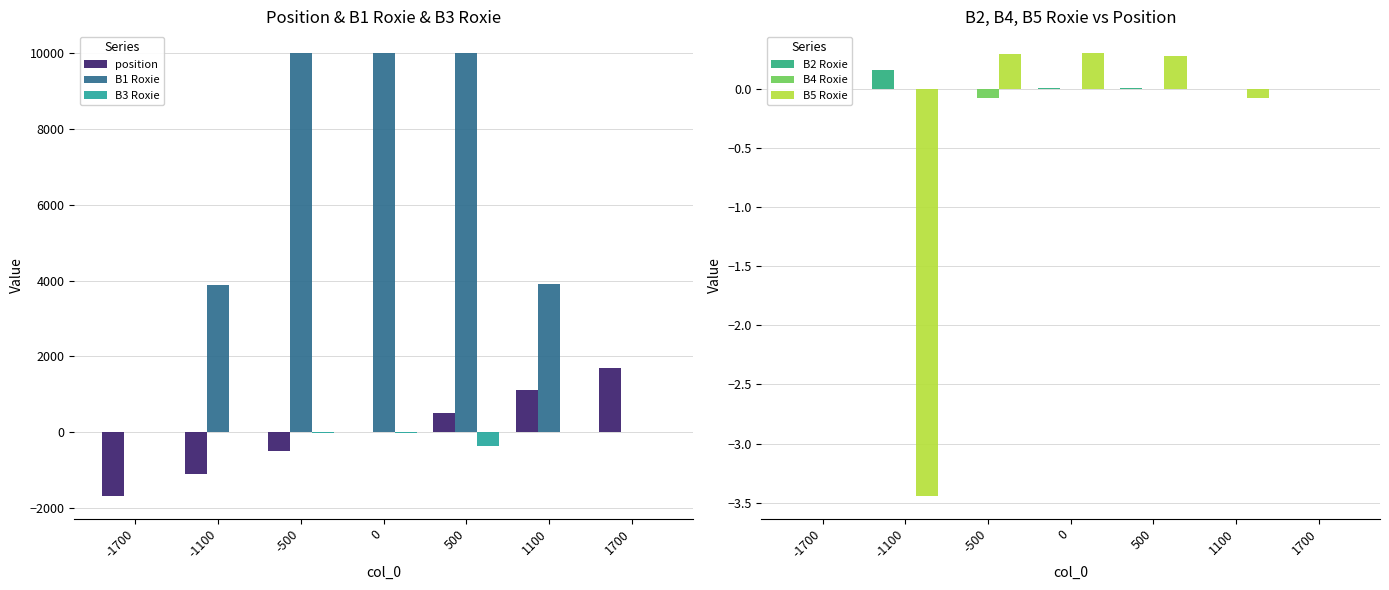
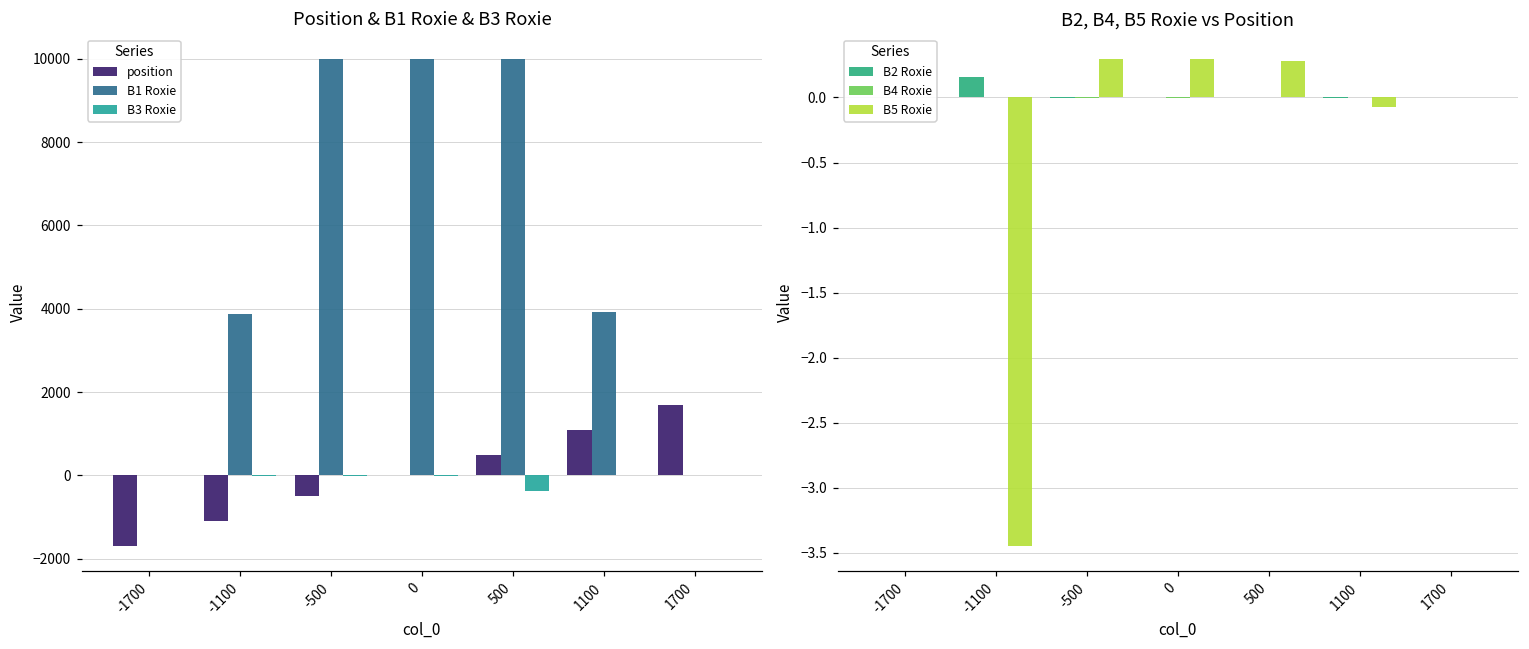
B2, B4, B5 Roxie vs Position, B4 Roxie, -500: -0.08 -> 0.00
